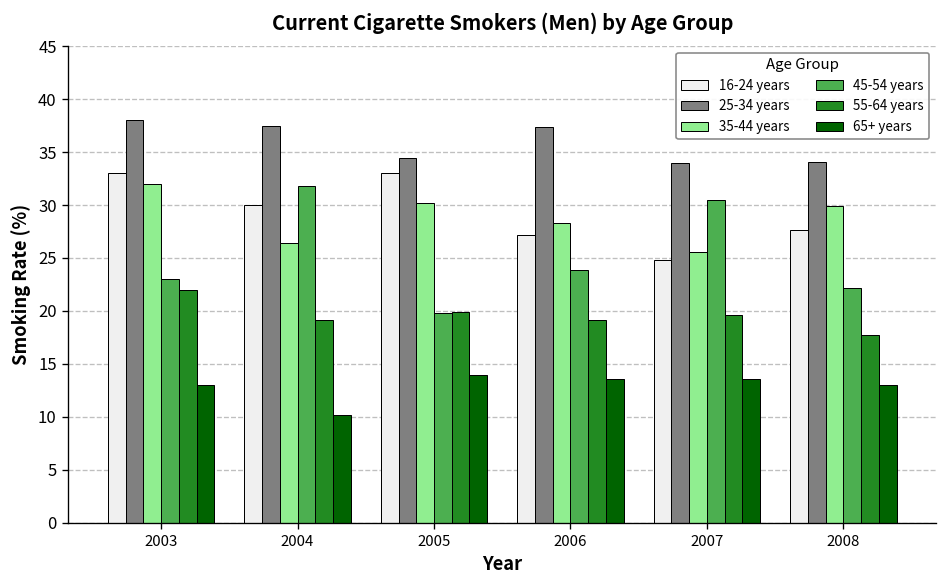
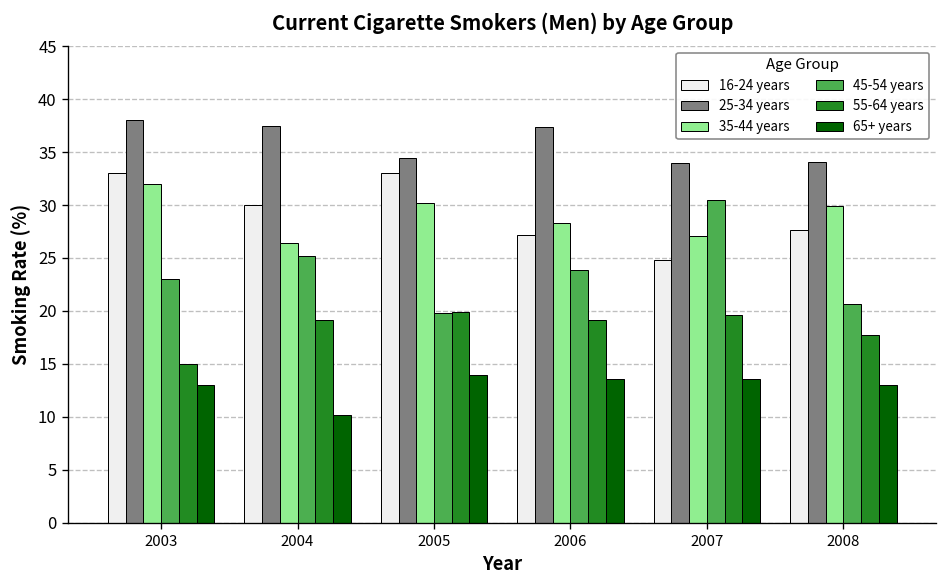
55-64 years, 2003: 22 -> 15
45-54 years, 2004: 32 -> 25
35-44 years, 2007: 26 -> 27
45-54 years, 2008: 22 -> 21
